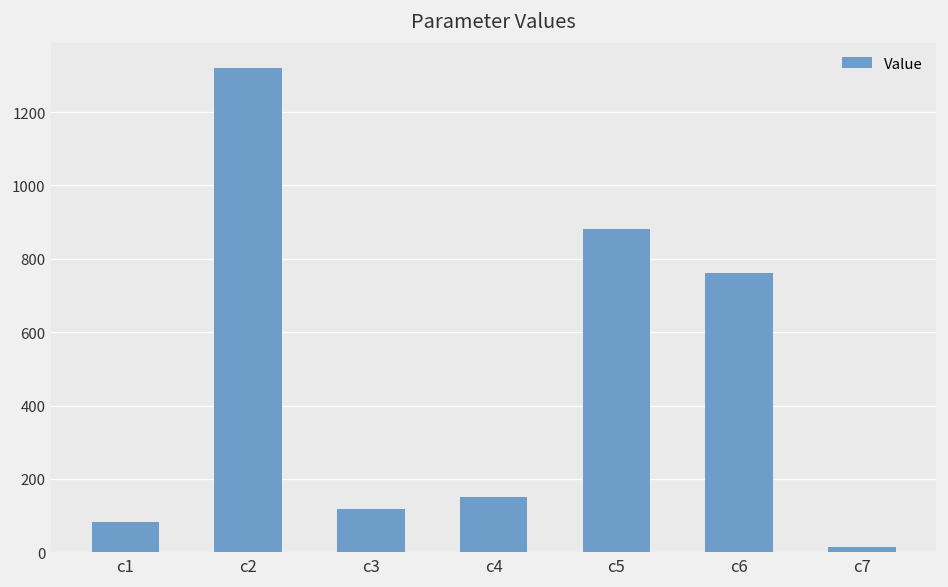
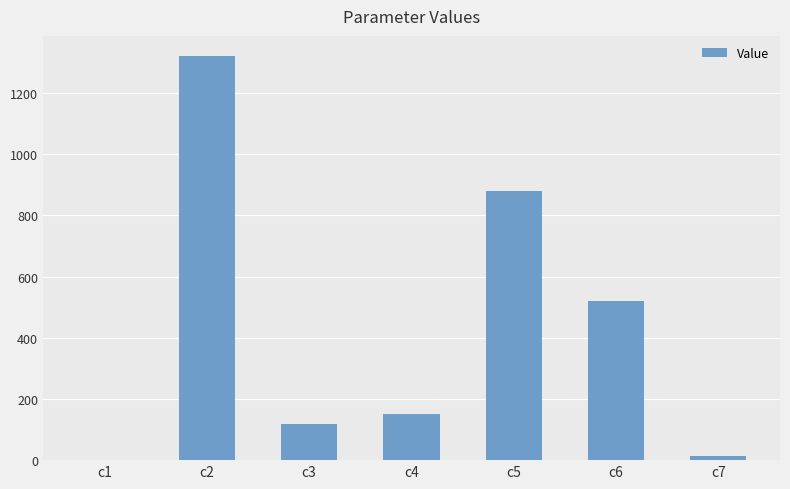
c1: 80 -> 0
c6: 760 -> 520
